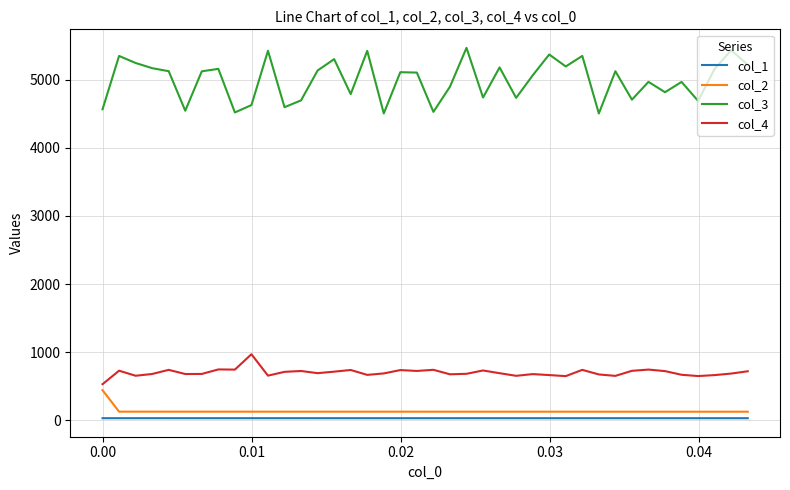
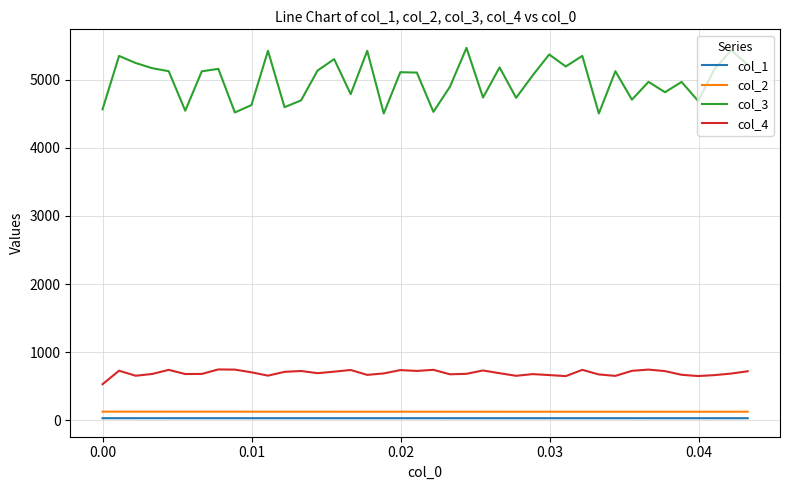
col_2, 0.00: 400 -> 100
col_4, 0.01: 1000 -> 700
